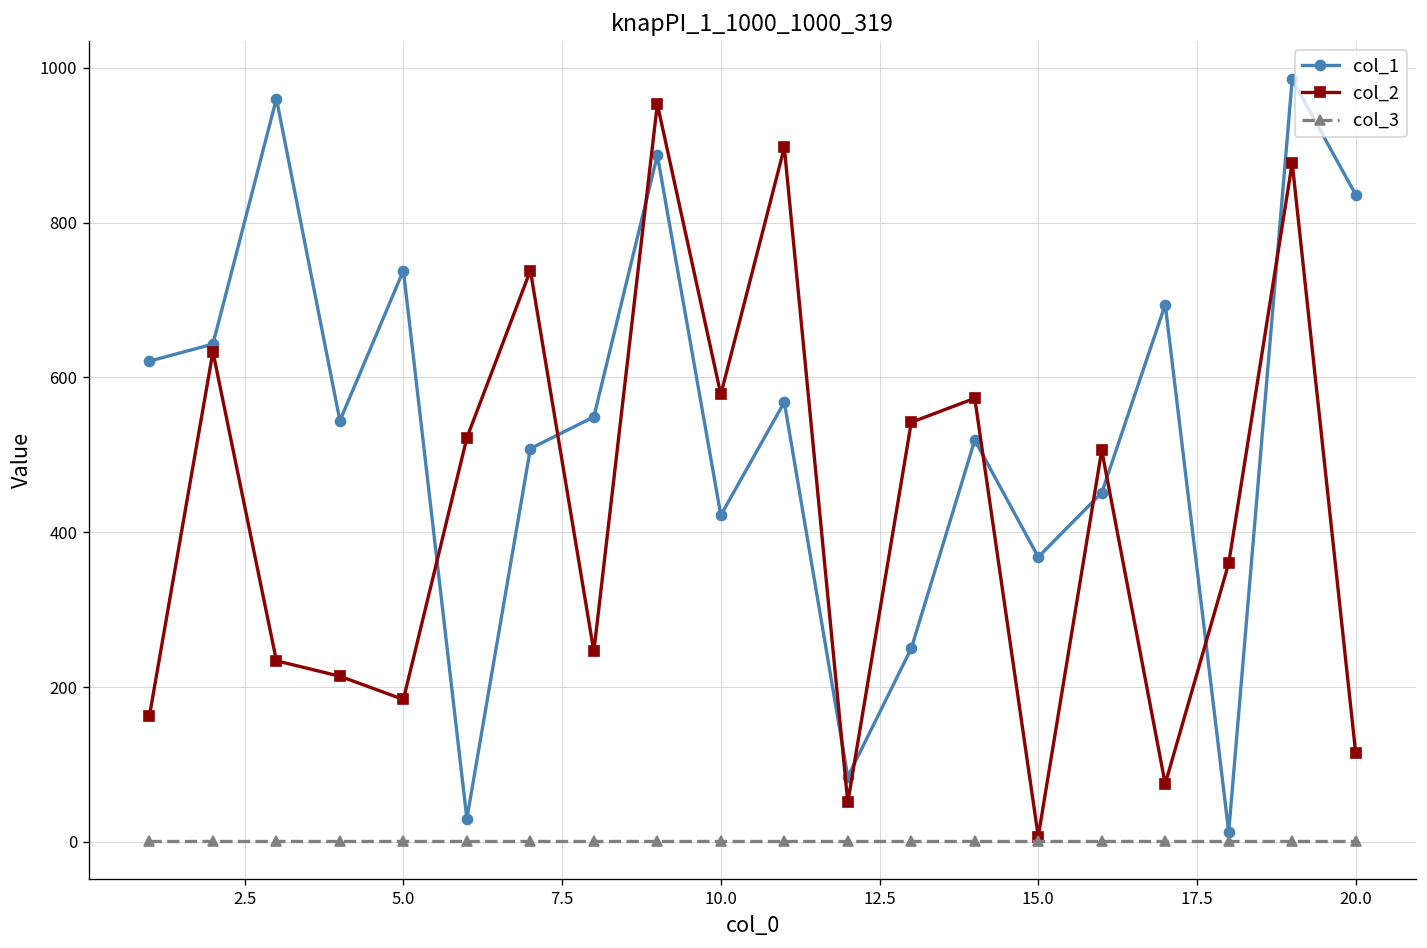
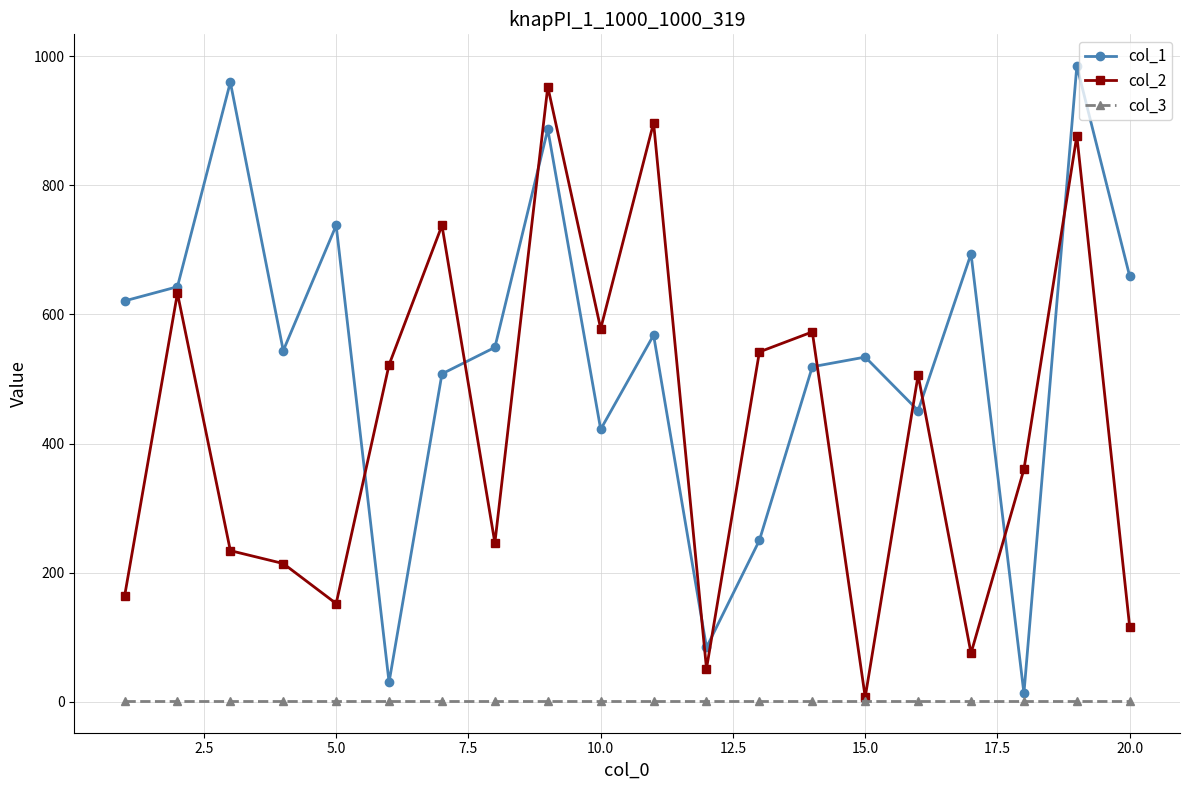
col_2, 5.0: 180 -> 150
col_1, 15.0: 370 -> 530
col_1, 20.0: 840 -> 660
